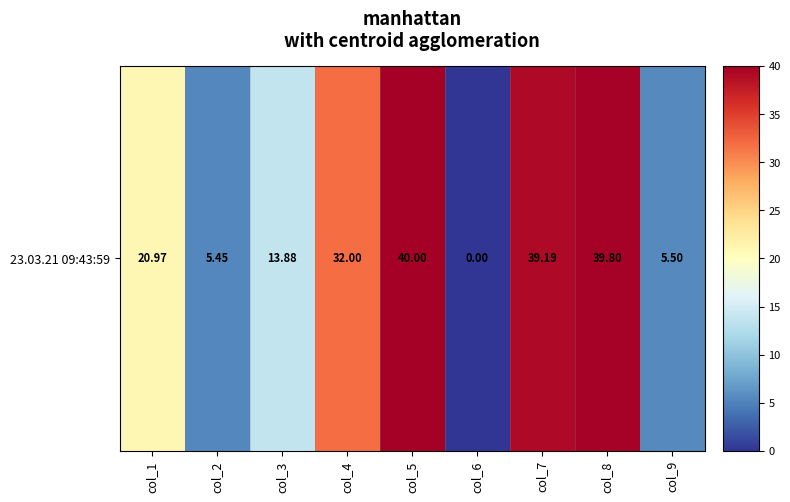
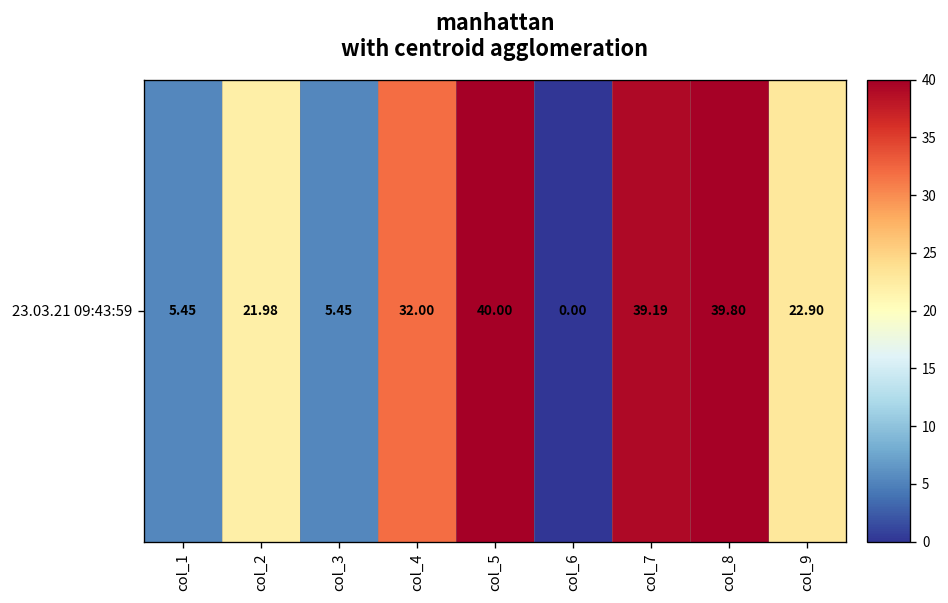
23.03.21 09:43:59, col_1: 20.97 -> 5.45
23.03.21 09:43:59, col_2: 5.45 -> 21.98
23.03.21 09:43:59, col_3: 13.88 -> 5.45
23.03.21 09:43:59, col_9: 5.50 -> 22.90
